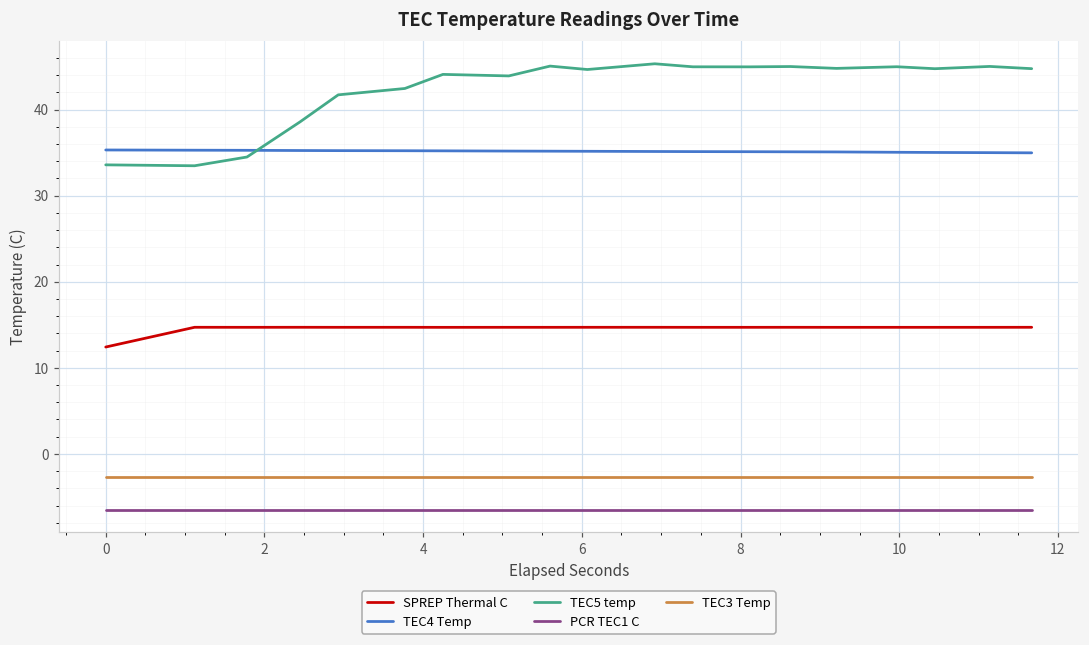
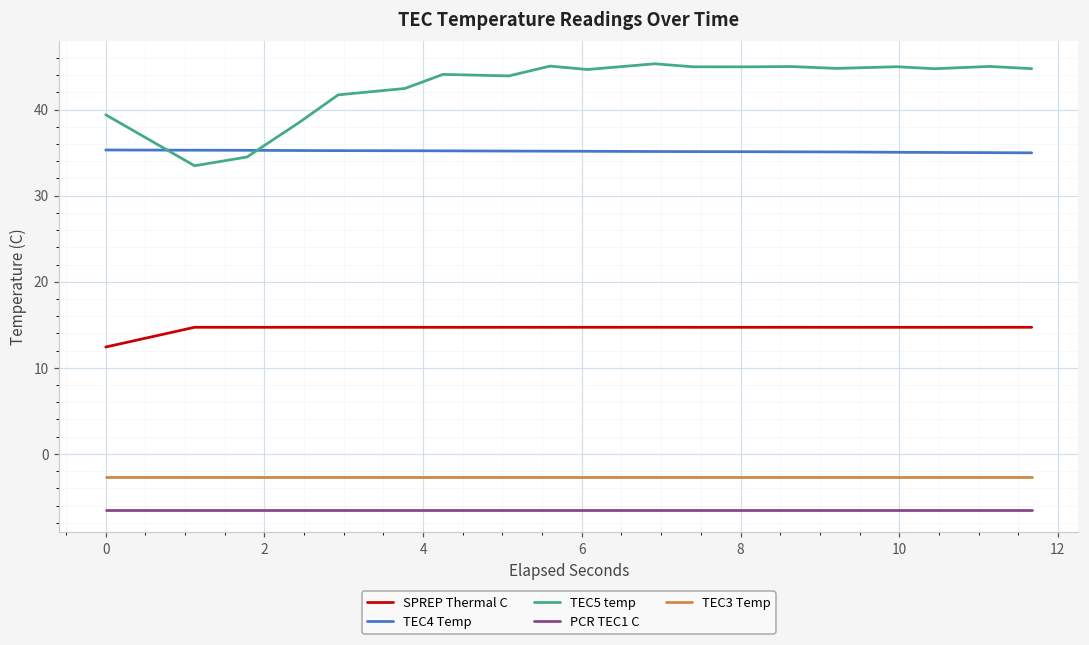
TEC5 temp, 0: 34 -> 39
